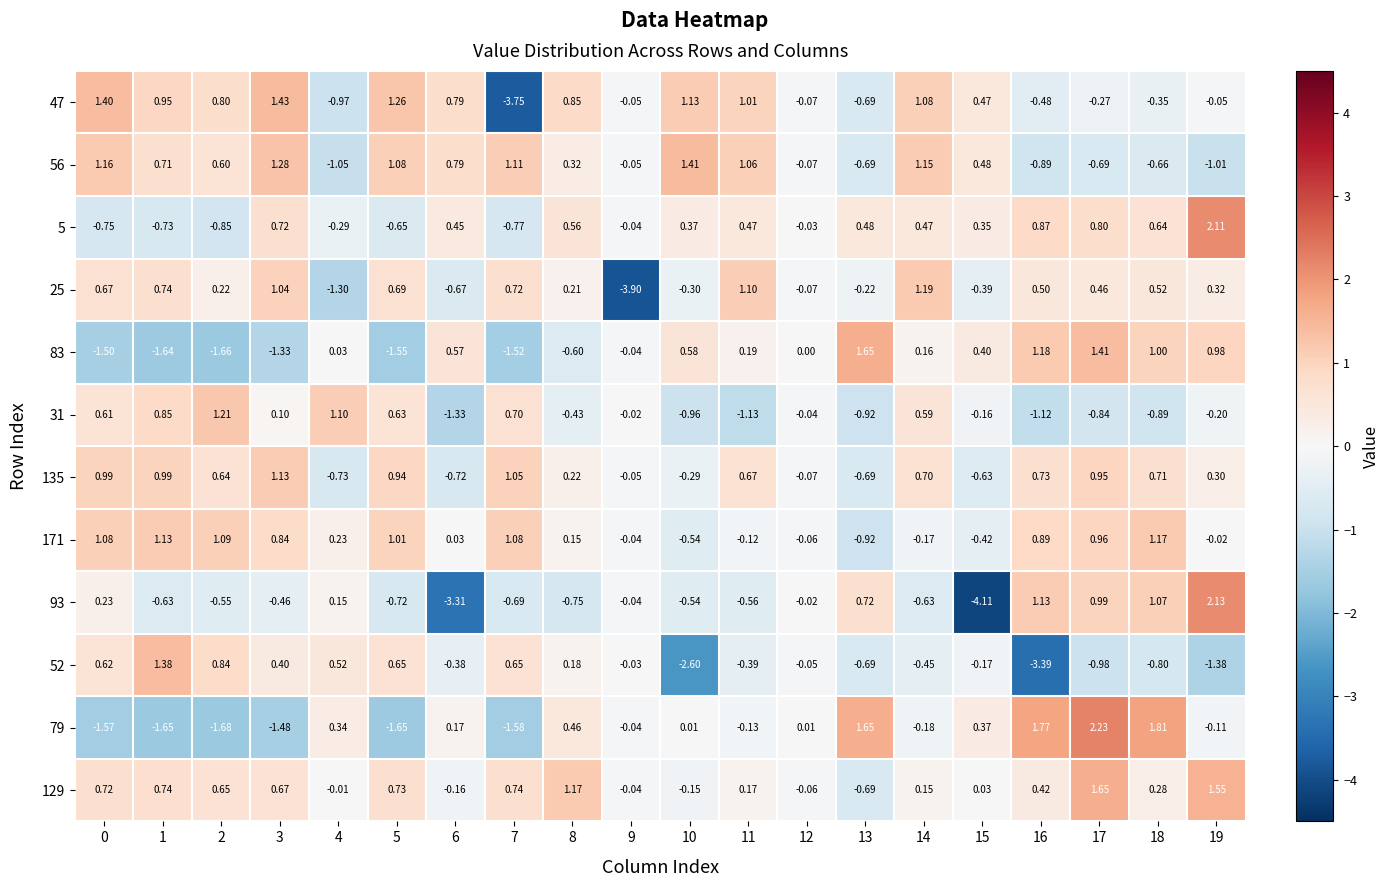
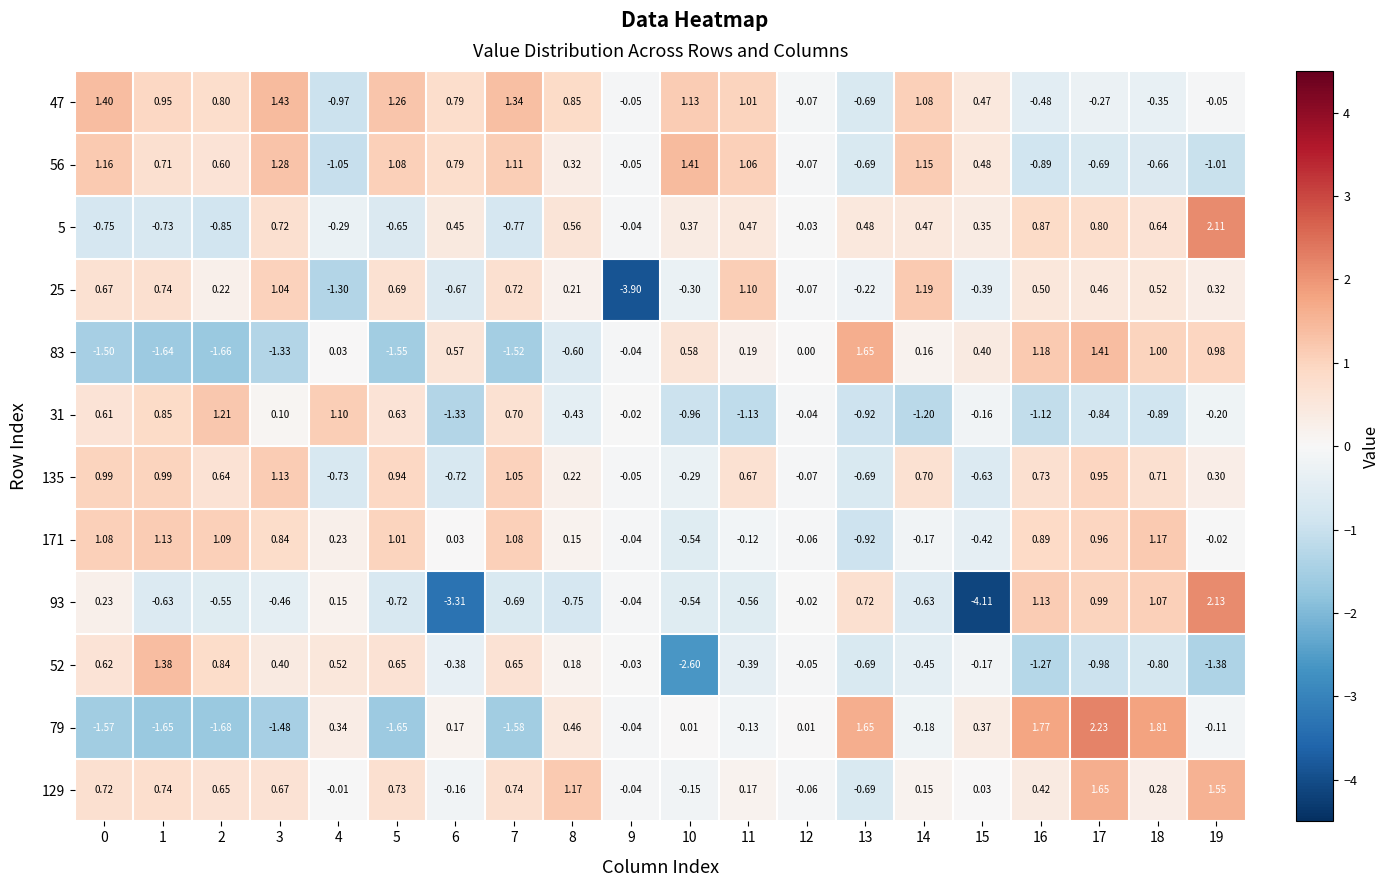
47, 7: -3.75 -> 1.34
31, 14: 0.59 -> -1.20
52, 16: -3.39 -> -1.27
